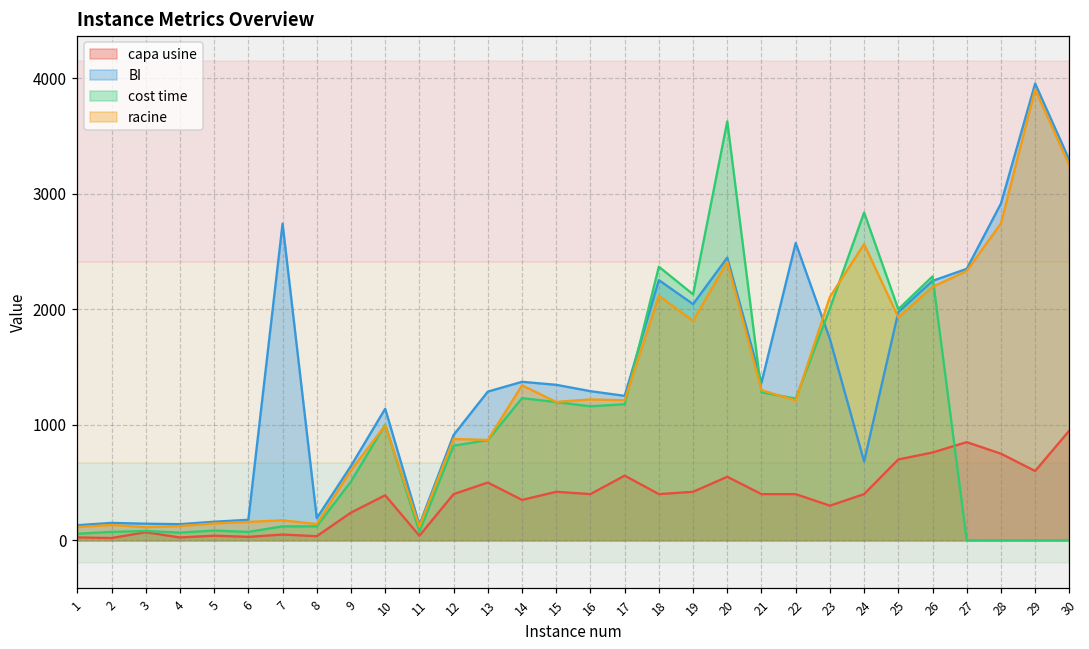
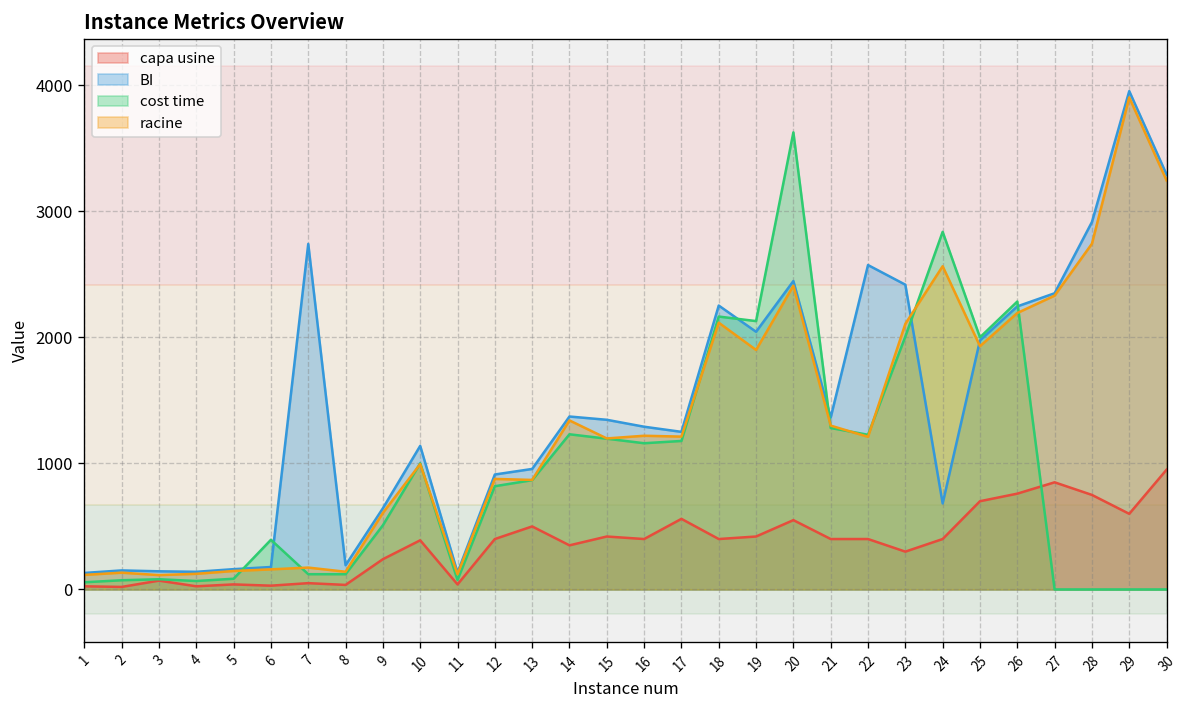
cost time, 6: 70 -> 390
BI, 13: 1290 -> 960
cost time, 18: 2370 -> 2170
BI, 23: 1740 -> 2420
